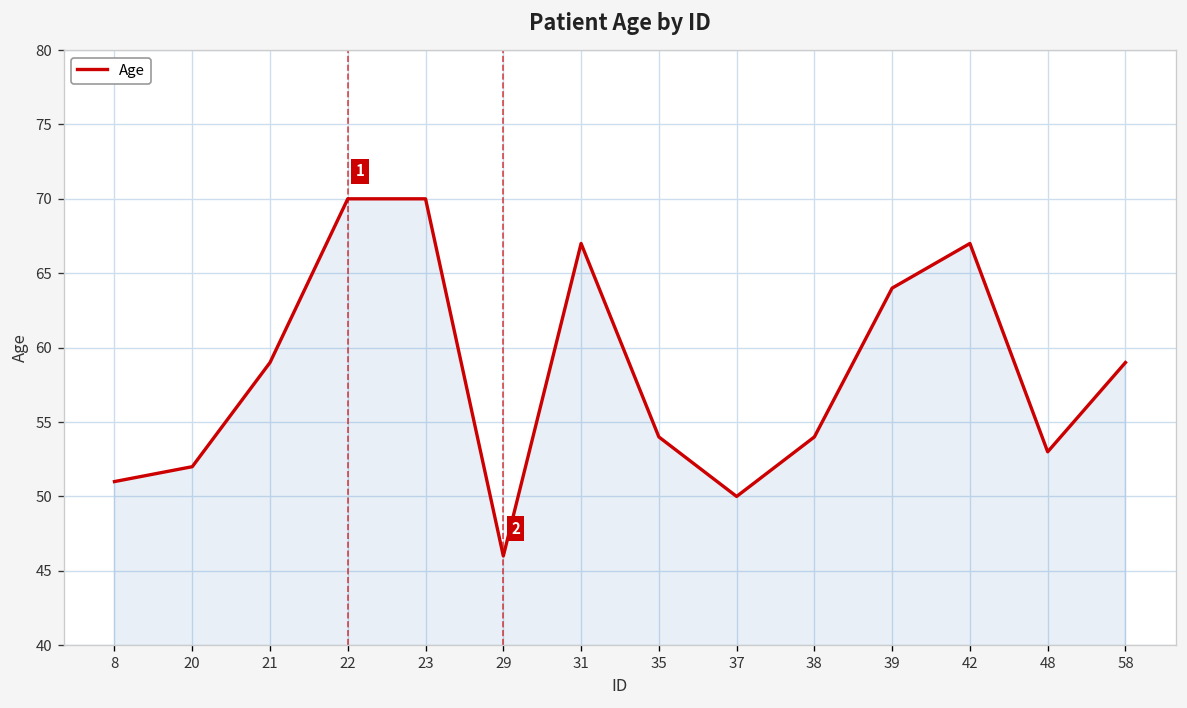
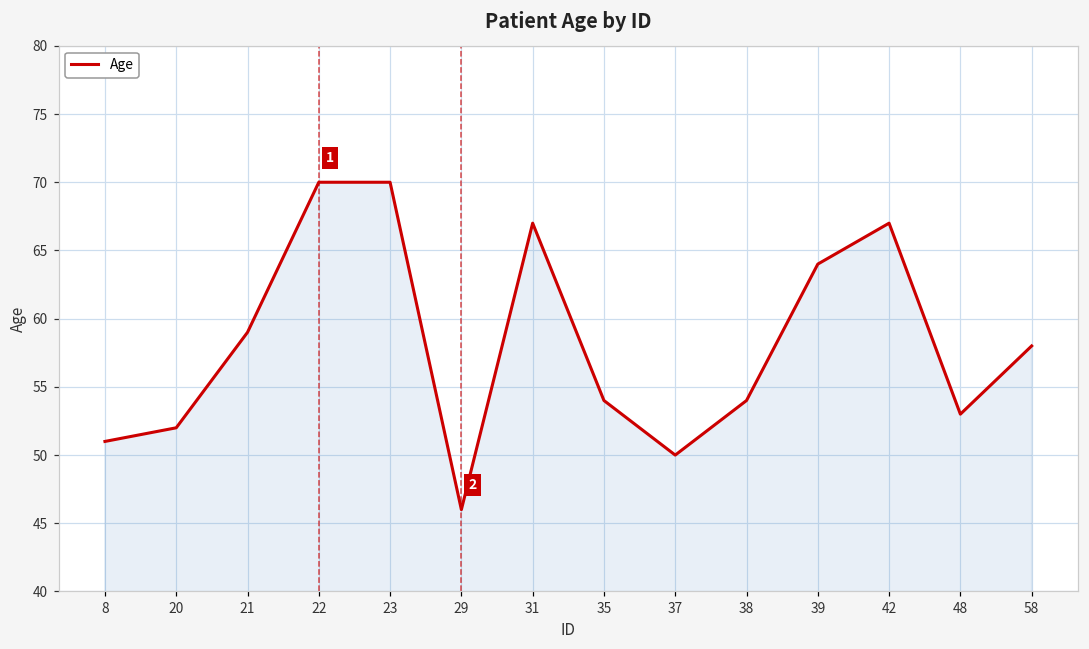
58: 59 -> 58
